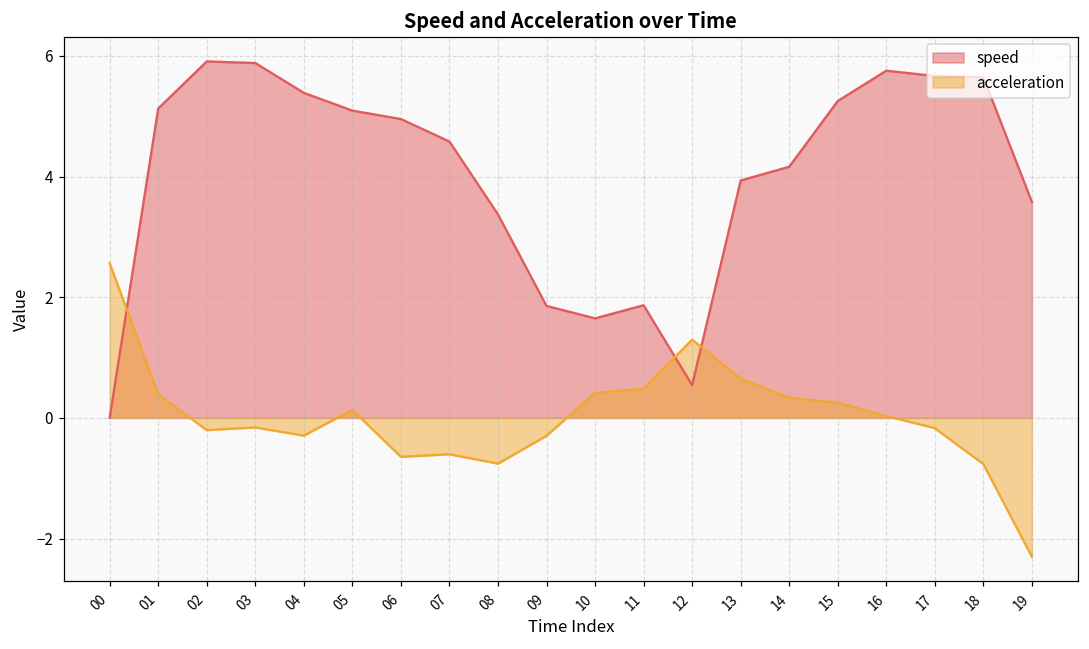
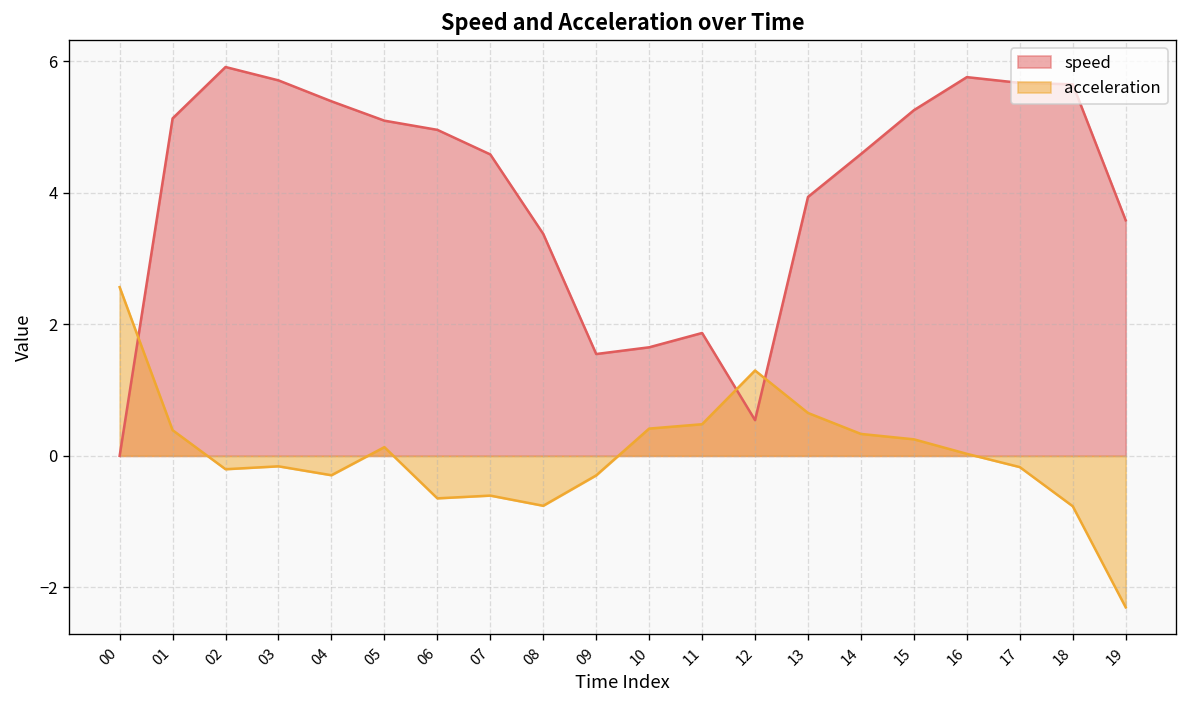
speed, 03: 5.9 -> 5.7
speed, 09: 1.9 -> 1.5
speed, 14: 4.2 -> 4.6
